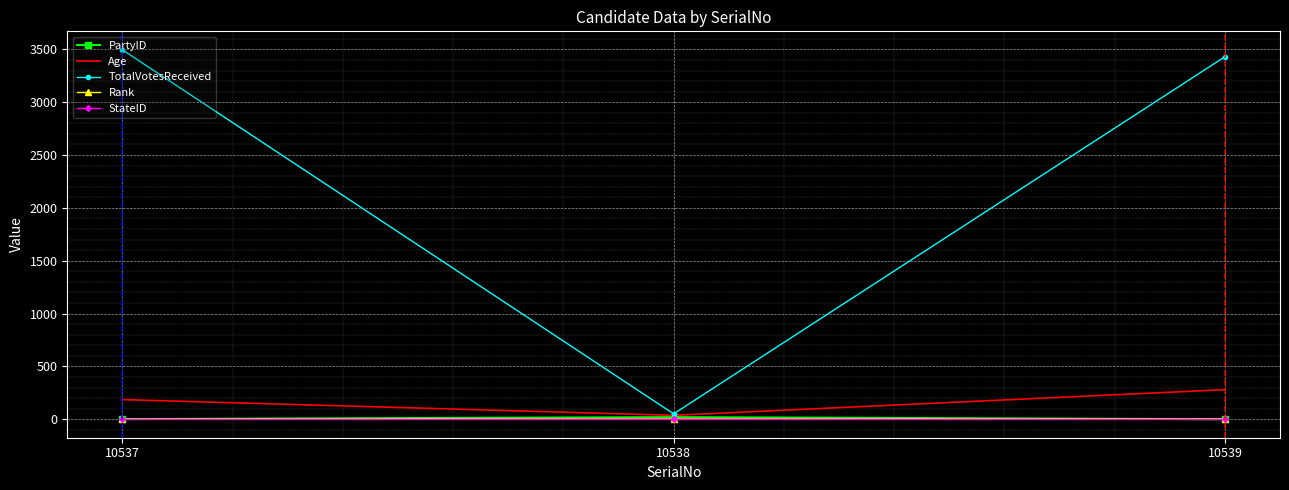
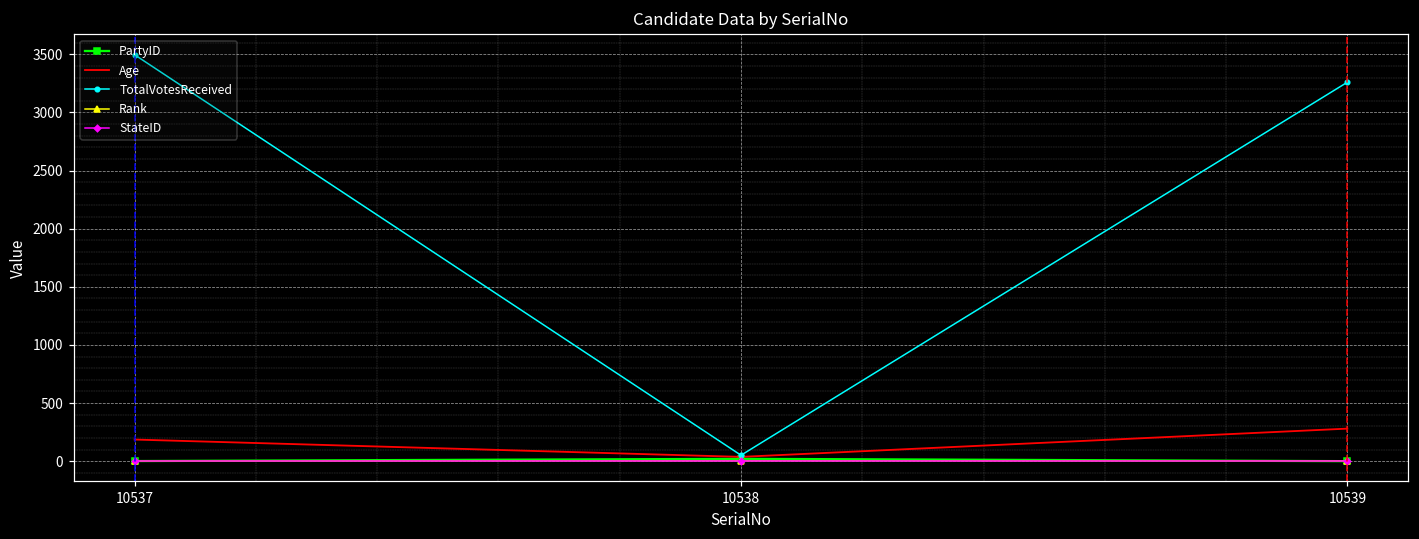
TotalVotesReceived, 10539: 3430 -> 3260
